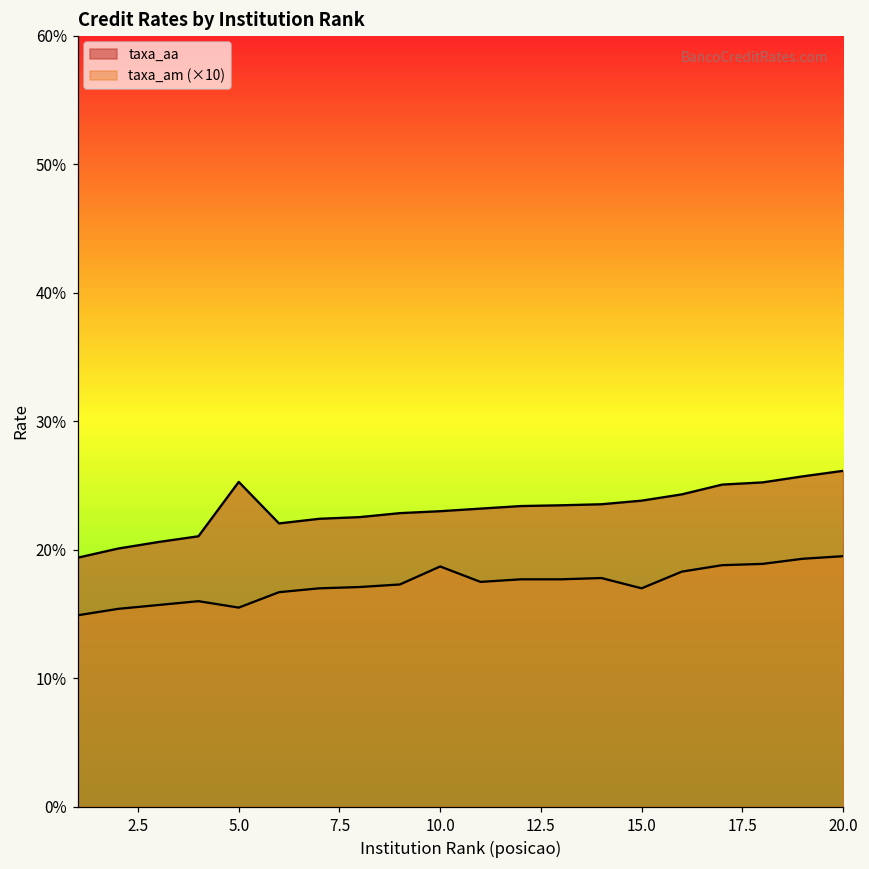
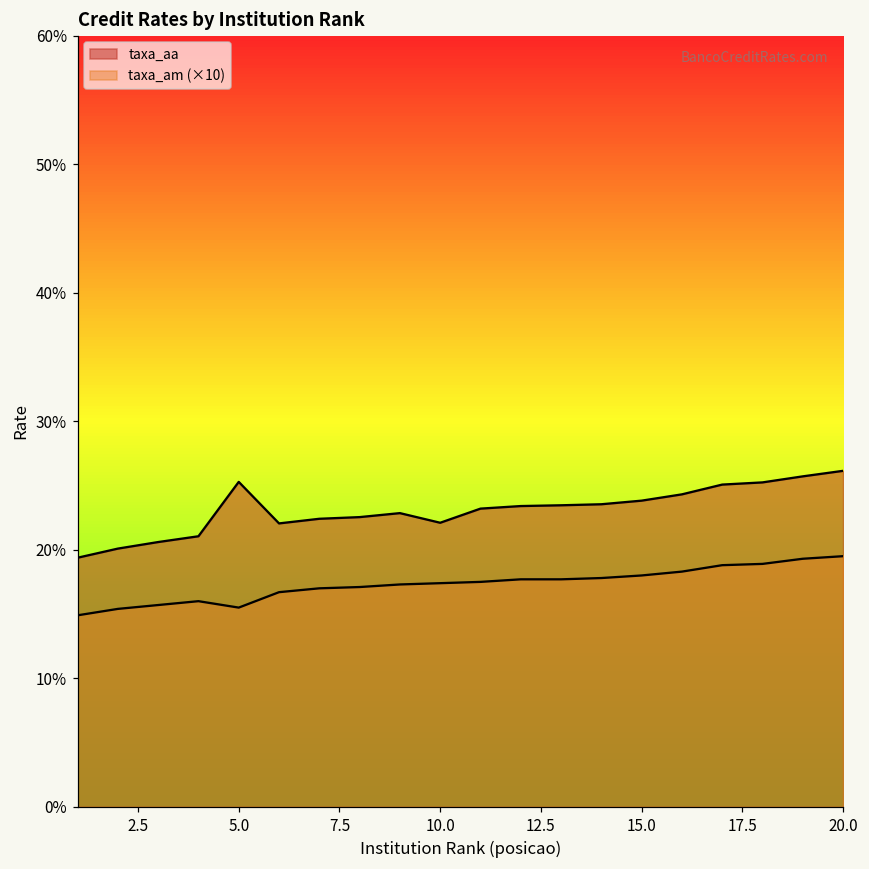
taxa_aa, 10.0: 23.0% -> 22.1%
taxa_am (×10), 10.0: 18.7% -> 17.4%
taxa_am (×10), 15.0: 17.0% -> 18.0%
